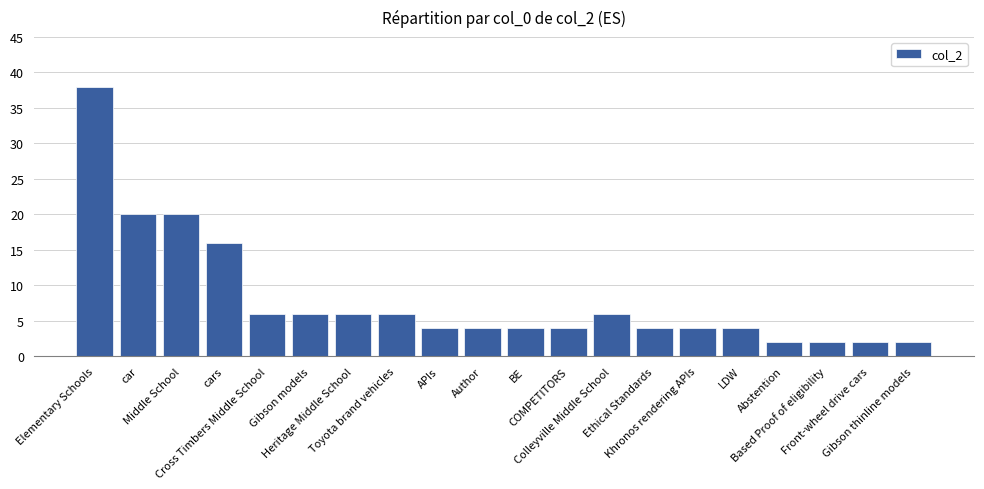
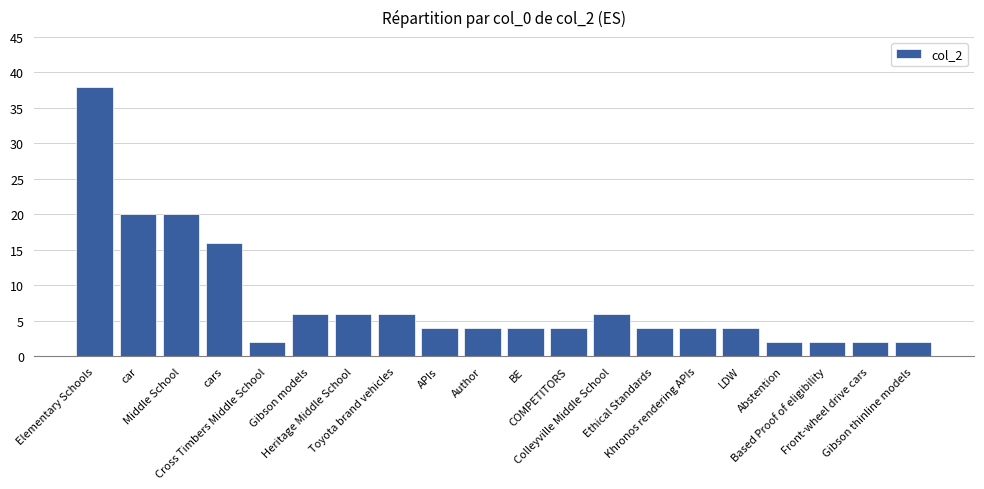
Cross Timbers Middle School: 6 -> 2
